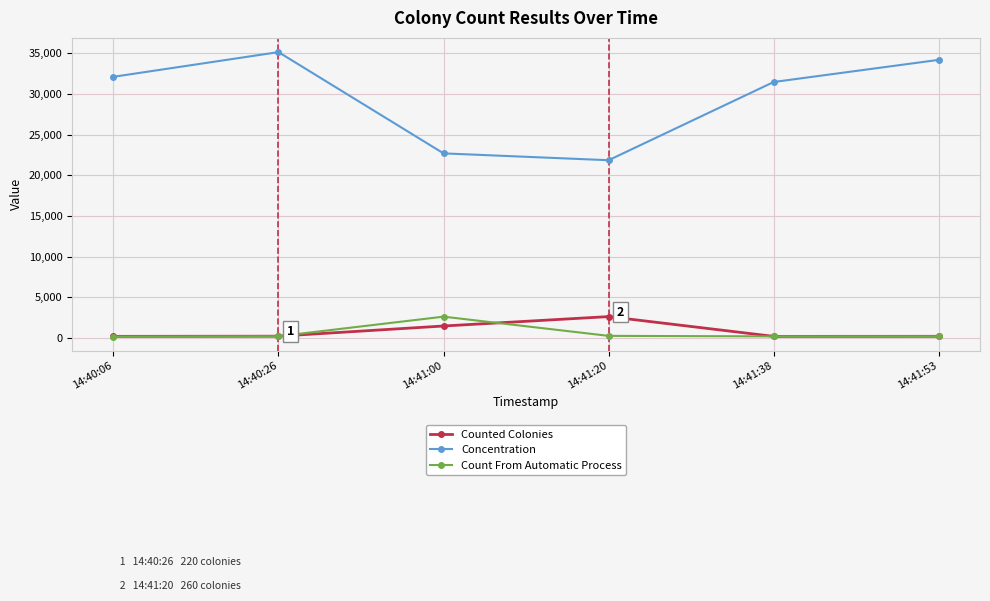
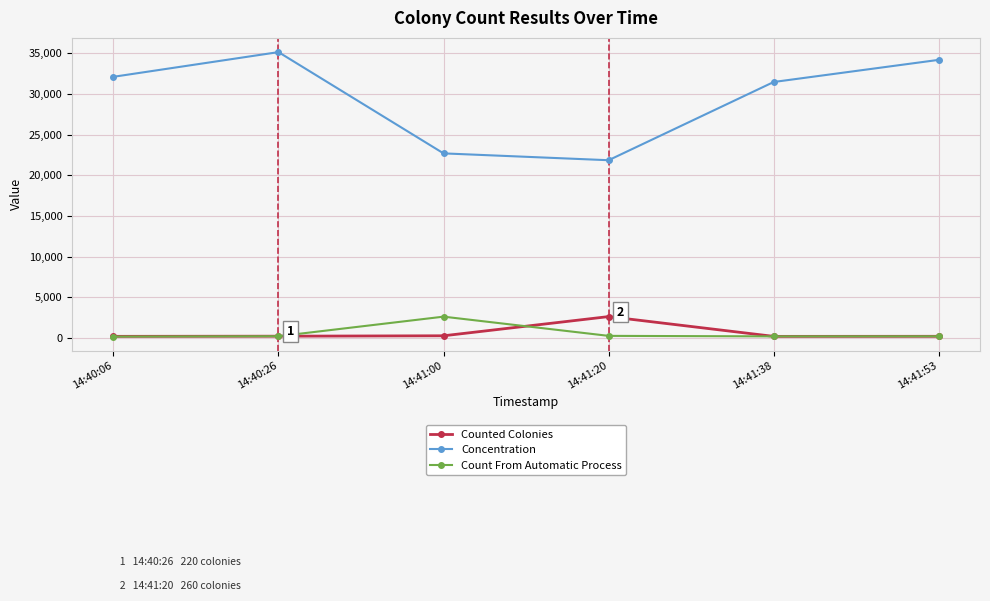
Counted Colonies, 14:41:00: 1,000 -> 0
